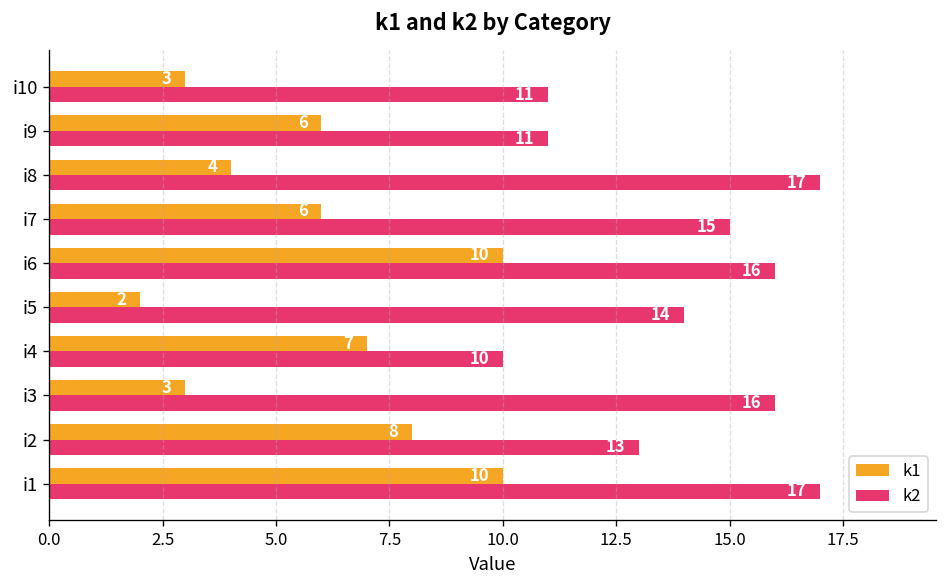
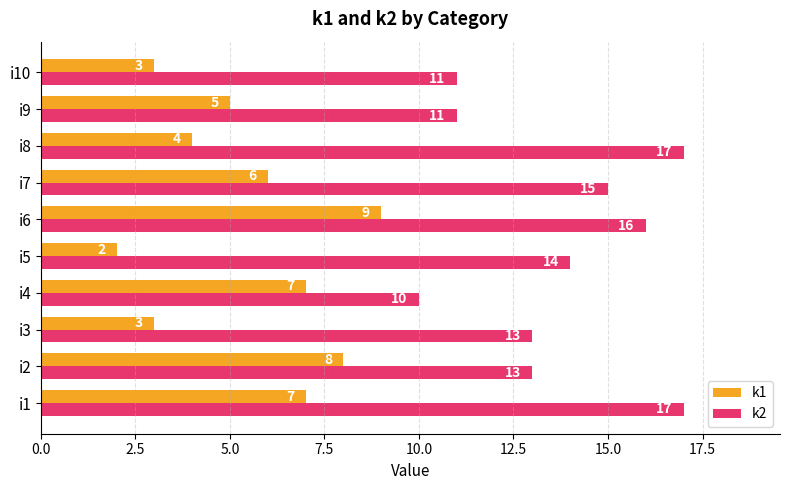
k1, i9: 6 -> 5
k1, i6: 10 -> 9
k2, i3: 16 -> 13
k1, i1: 10 -> 7
